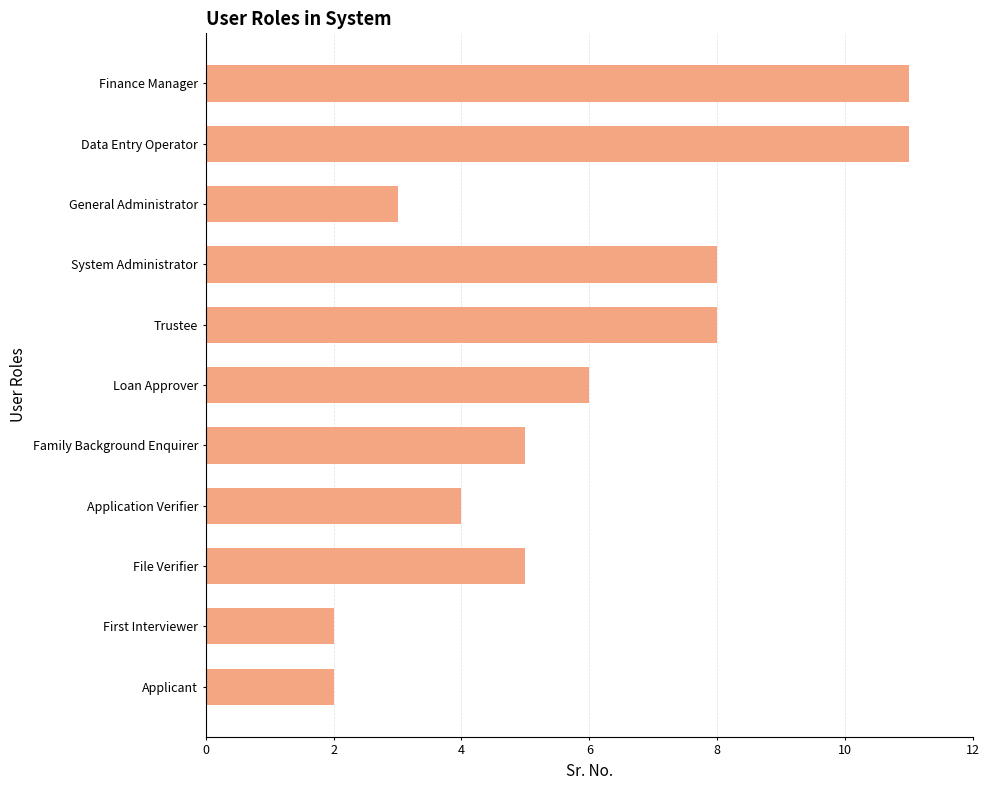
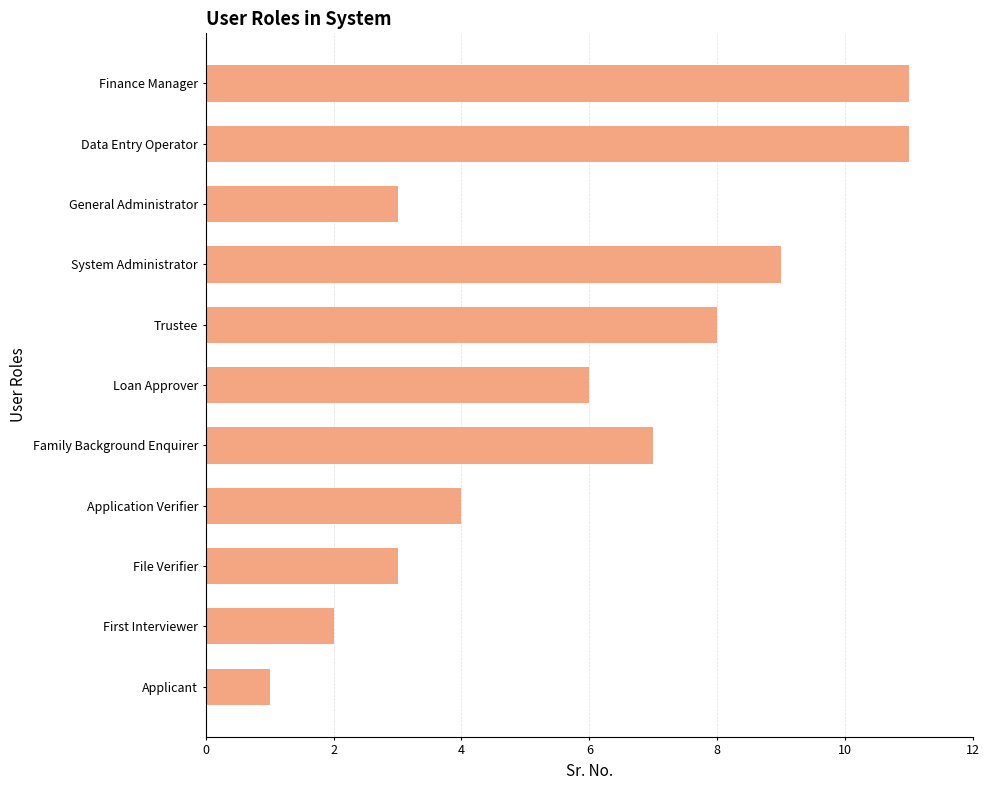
System Administrator: 8 -> 9
Family Background Enquirer: 5 -> 7
File Verifier: 5 -> 3
Applicant: 2 -> 1
